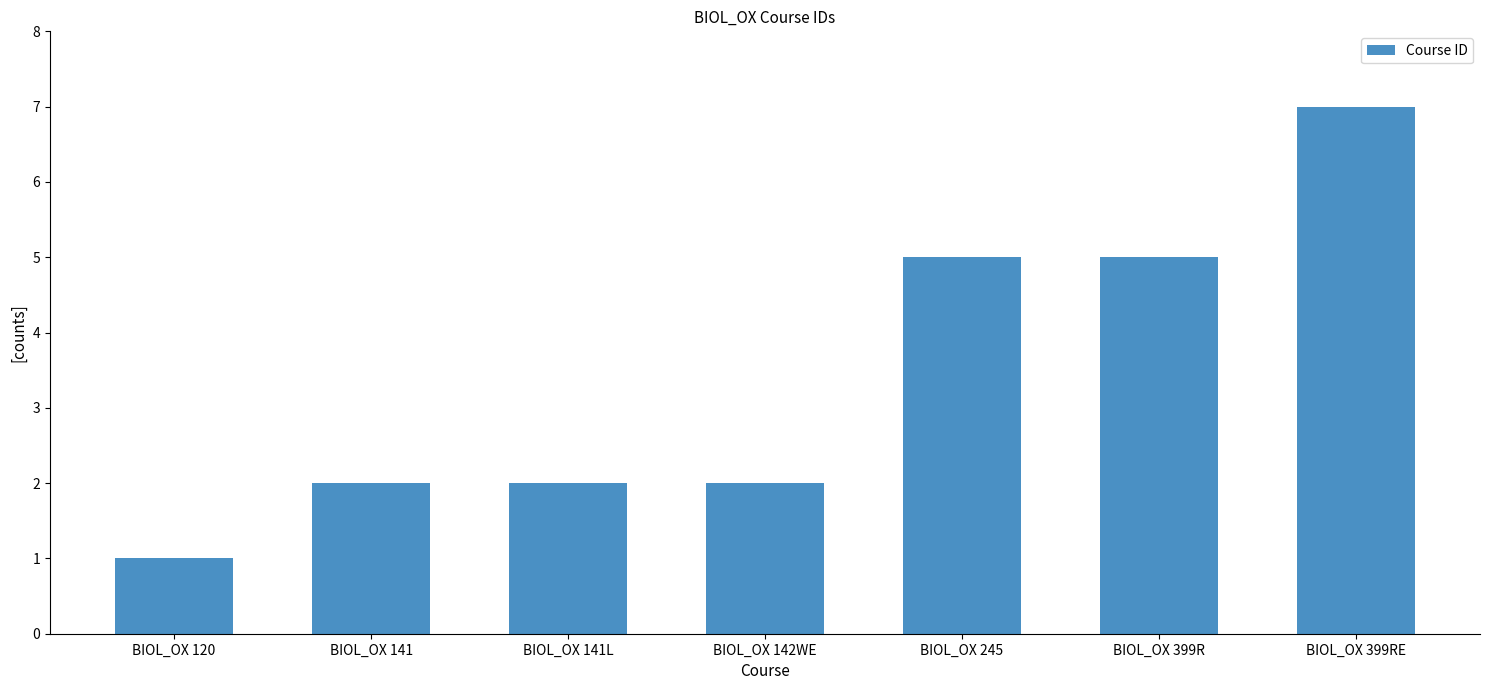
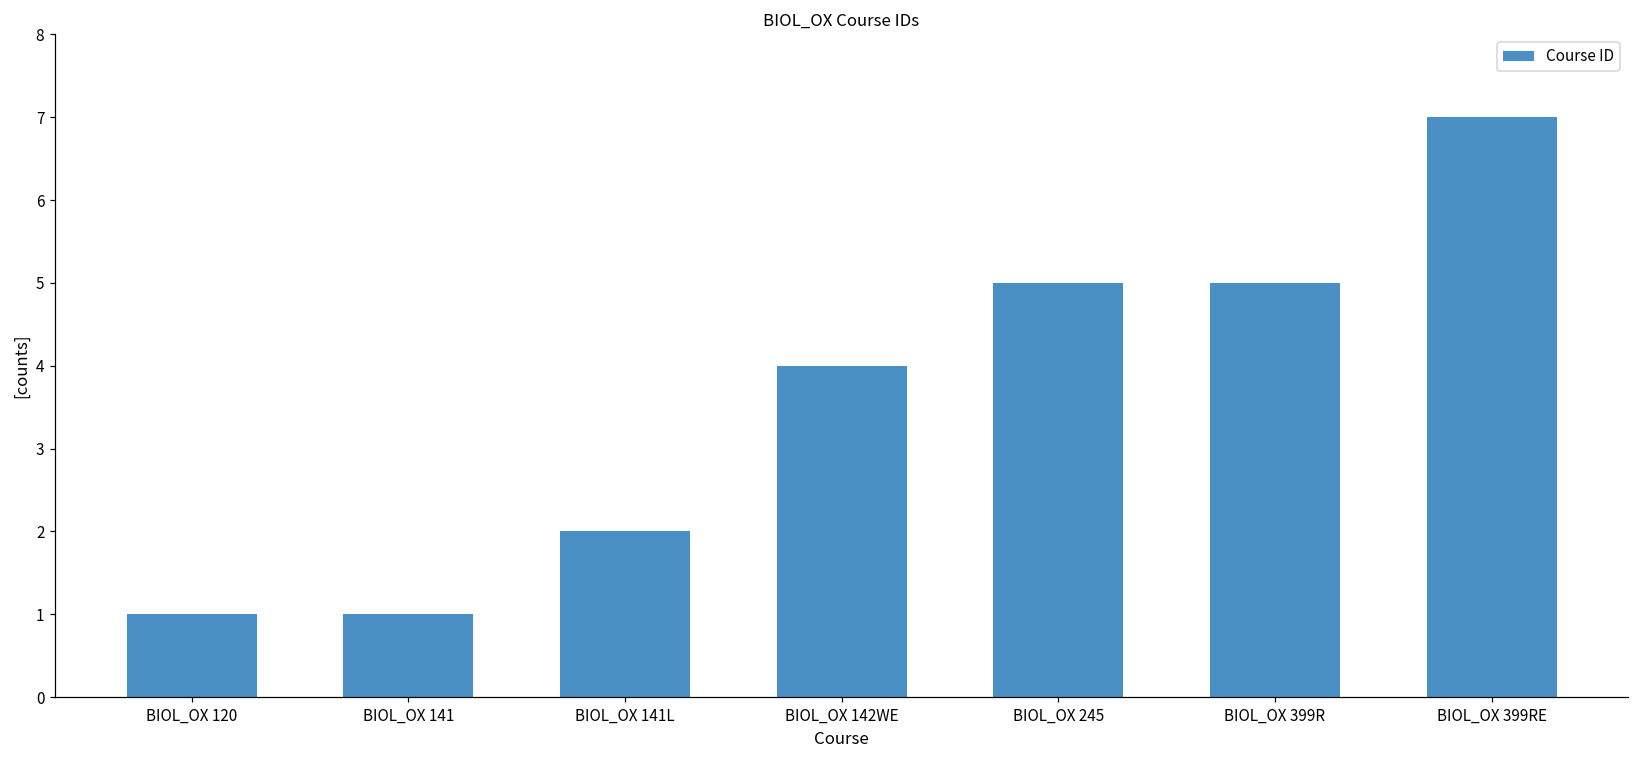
BIOL_OX 141: 2 -> 1
BIOL_OX 142WE: 2 -> 4
